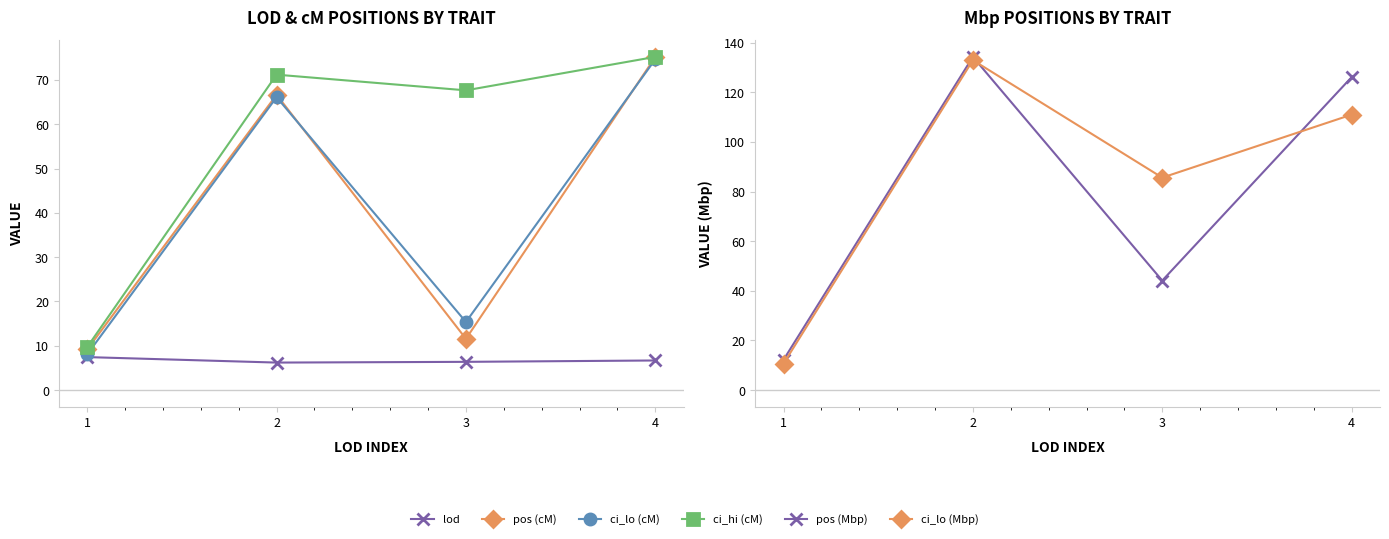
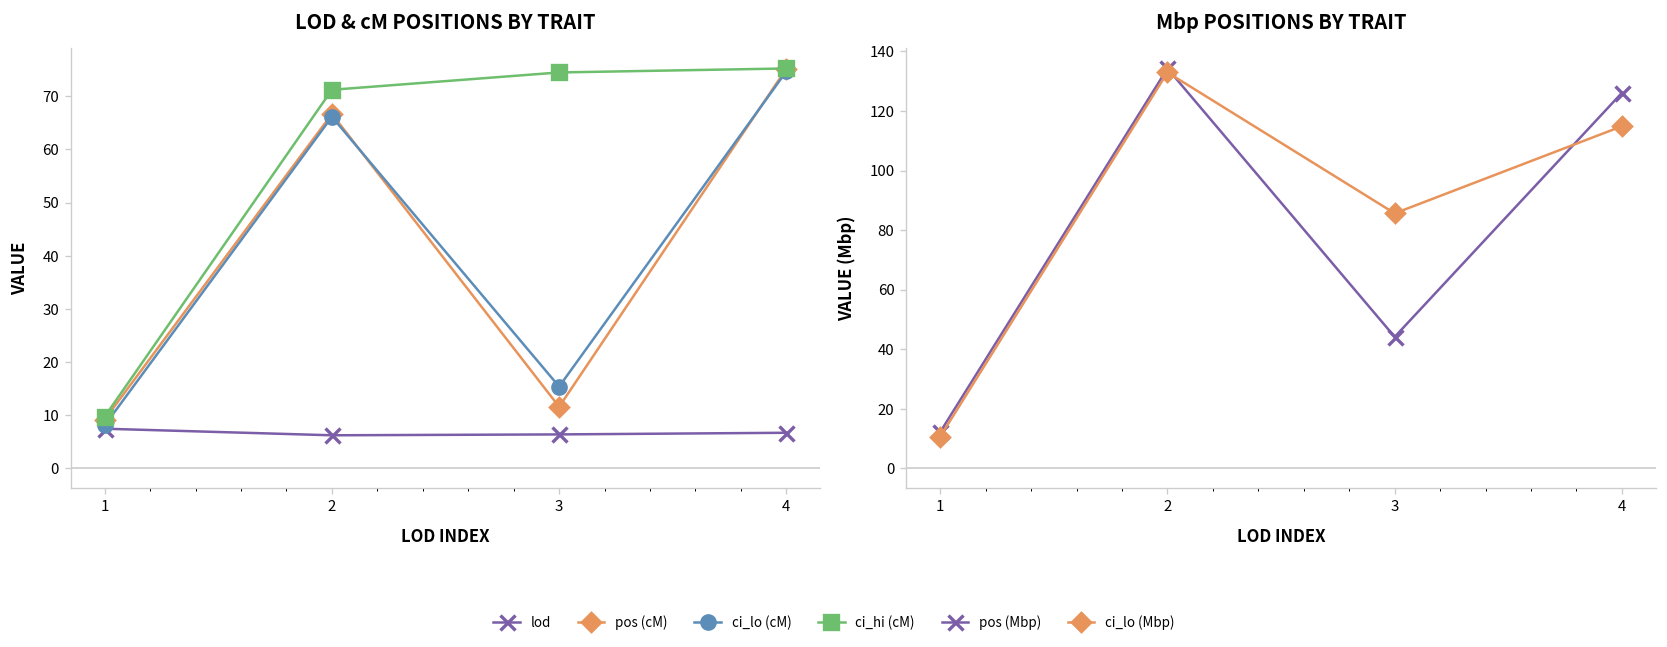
LOD & cM POSITIONS BY TRAIT, ci_hi (cM), 3: 68 -> 74
Mbp POSITIONS BY TRAIT, ci_lo (Mbp), 4: 111 -> 115
